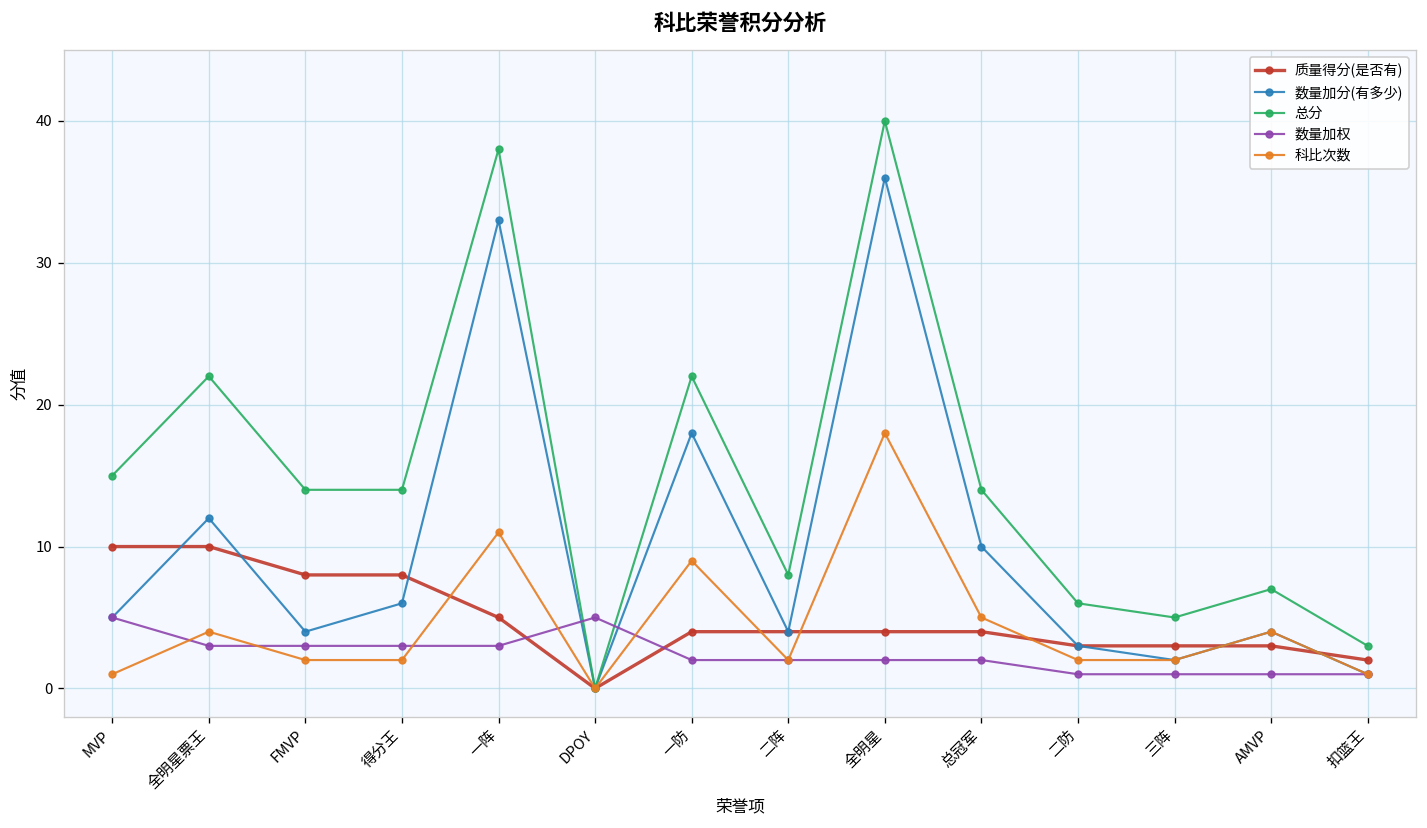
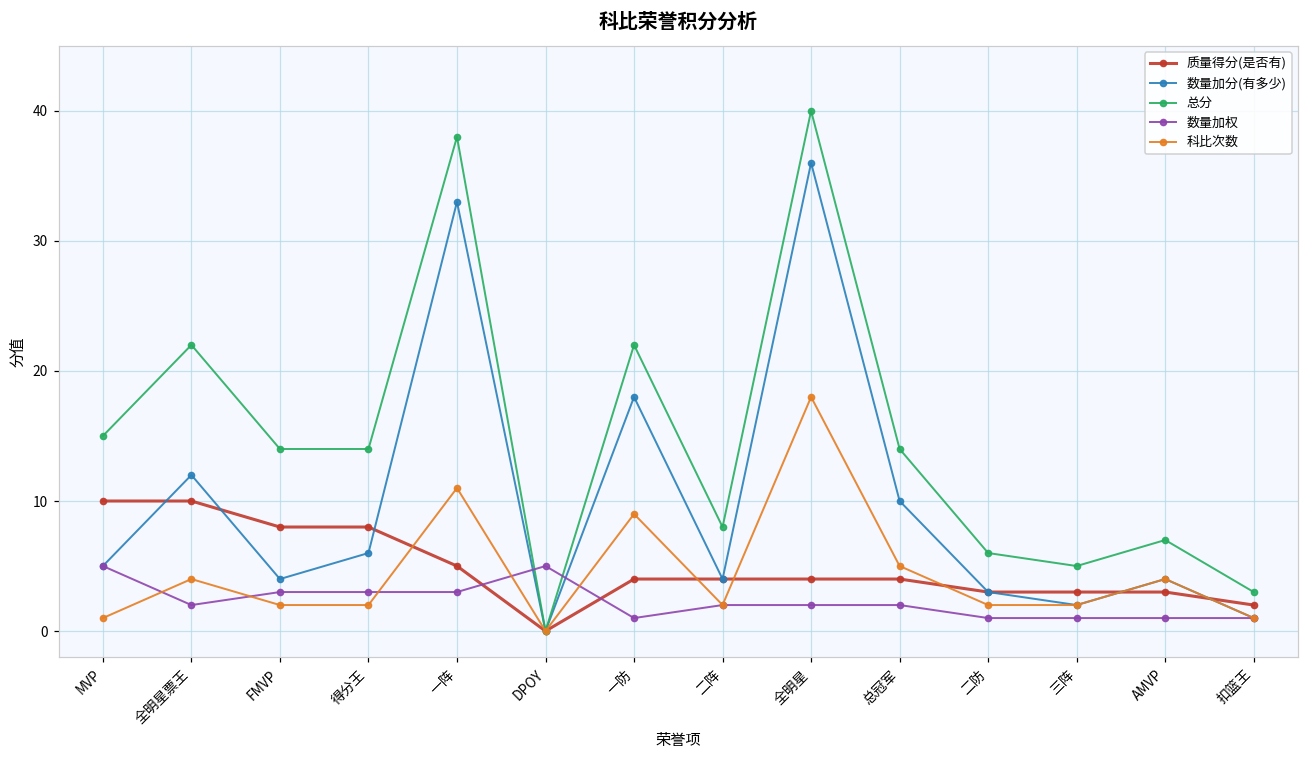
数量加权, 全明星票王: 3 -> 2
数量加权, 一防: 2 -> 1
